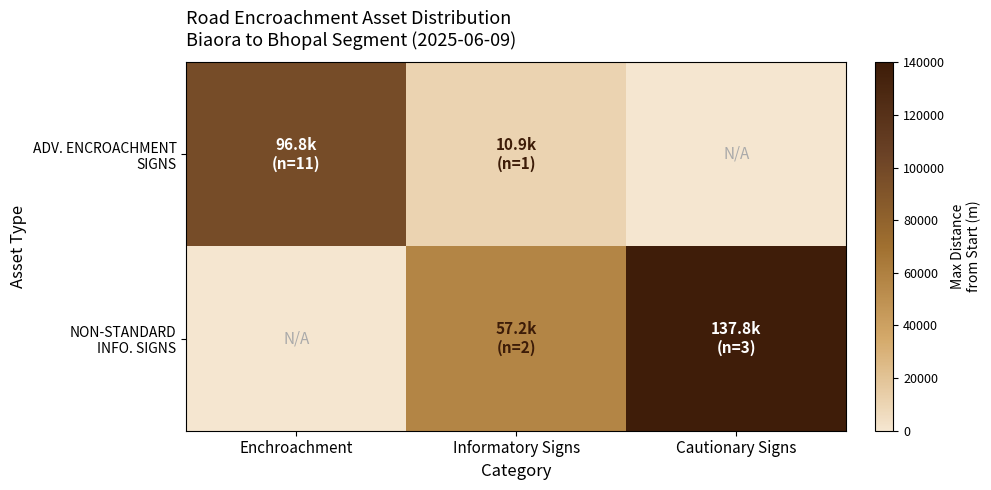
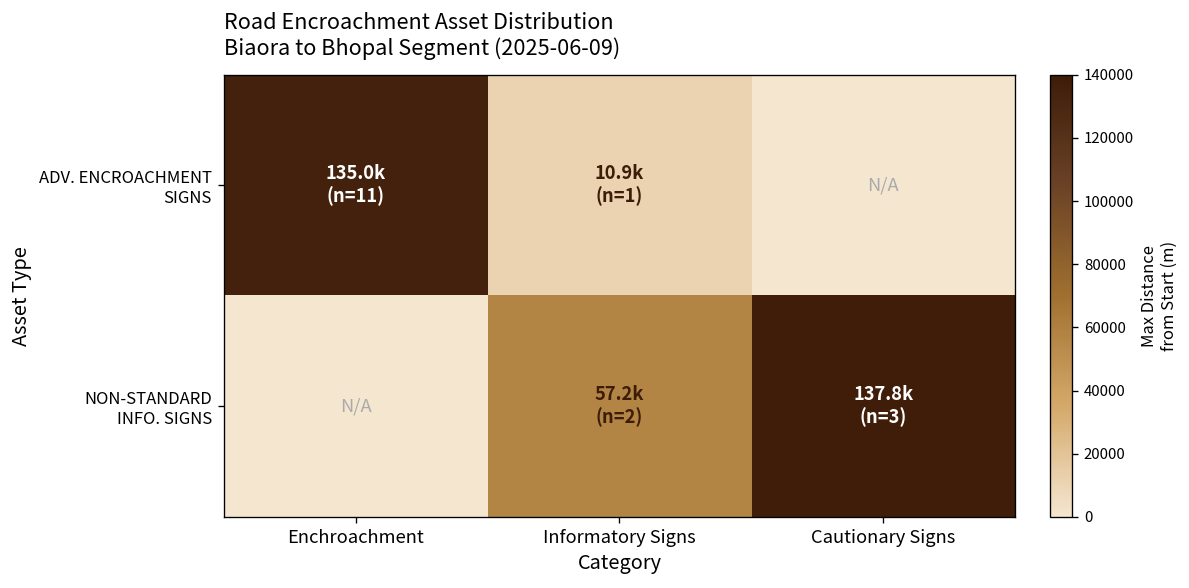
ADV. ENCROACHMENT SIGNS, Enchroachment: 96.8k -> 135.0k
